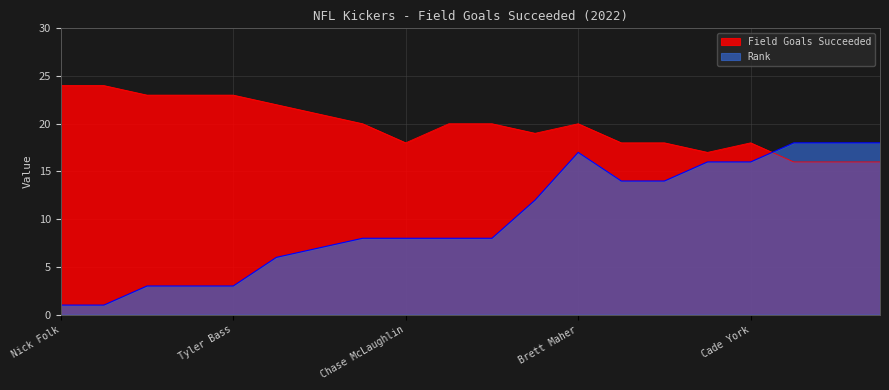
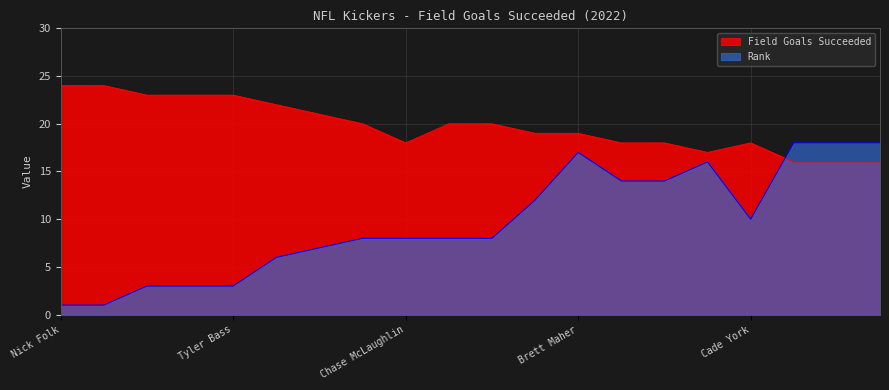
Field Goals Succeeded, Brett Maher: 20 -> 19
Rank, Cade York: 16 -> 10
